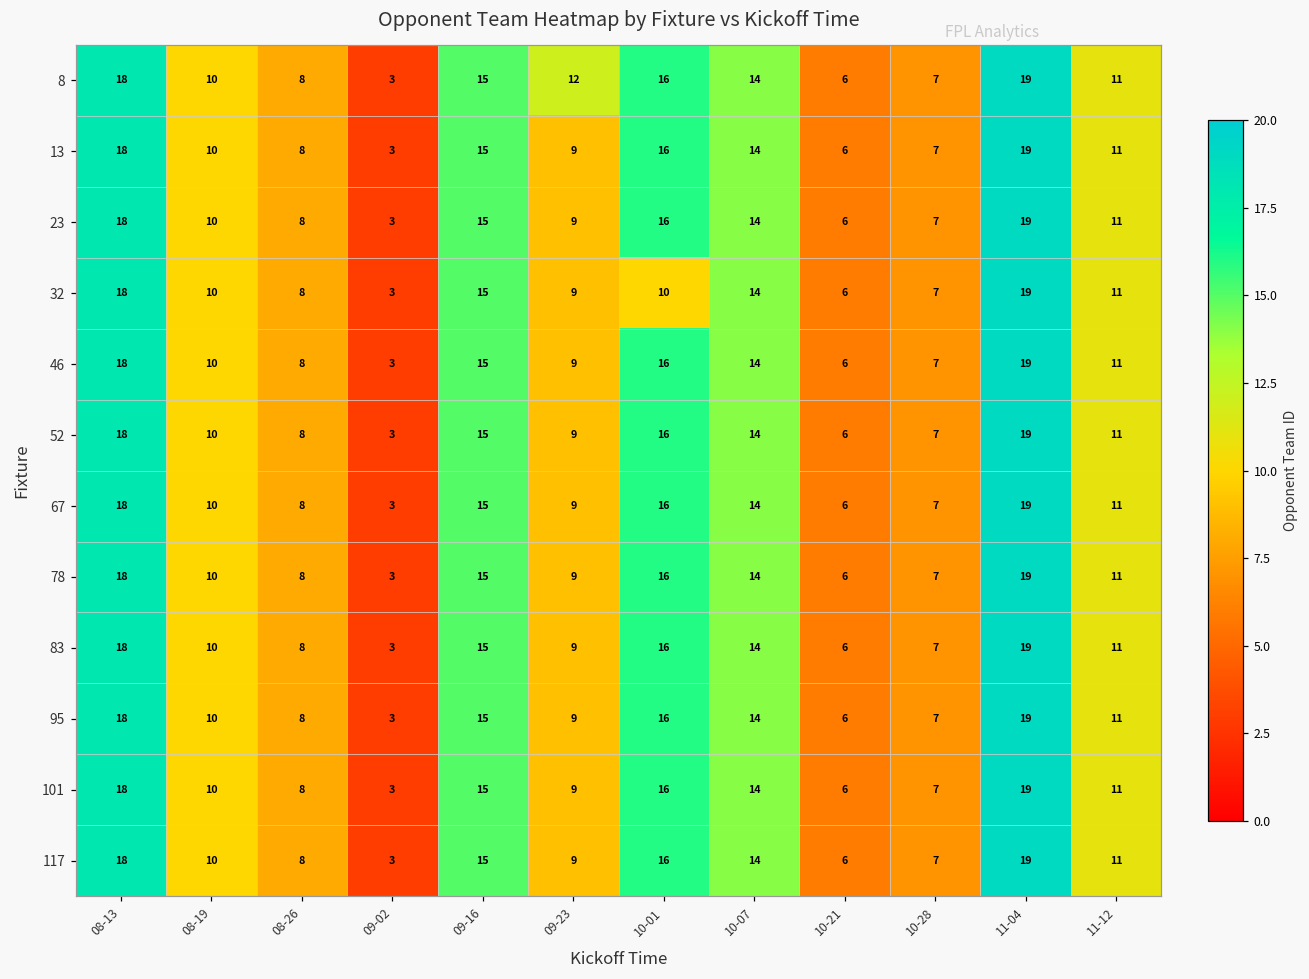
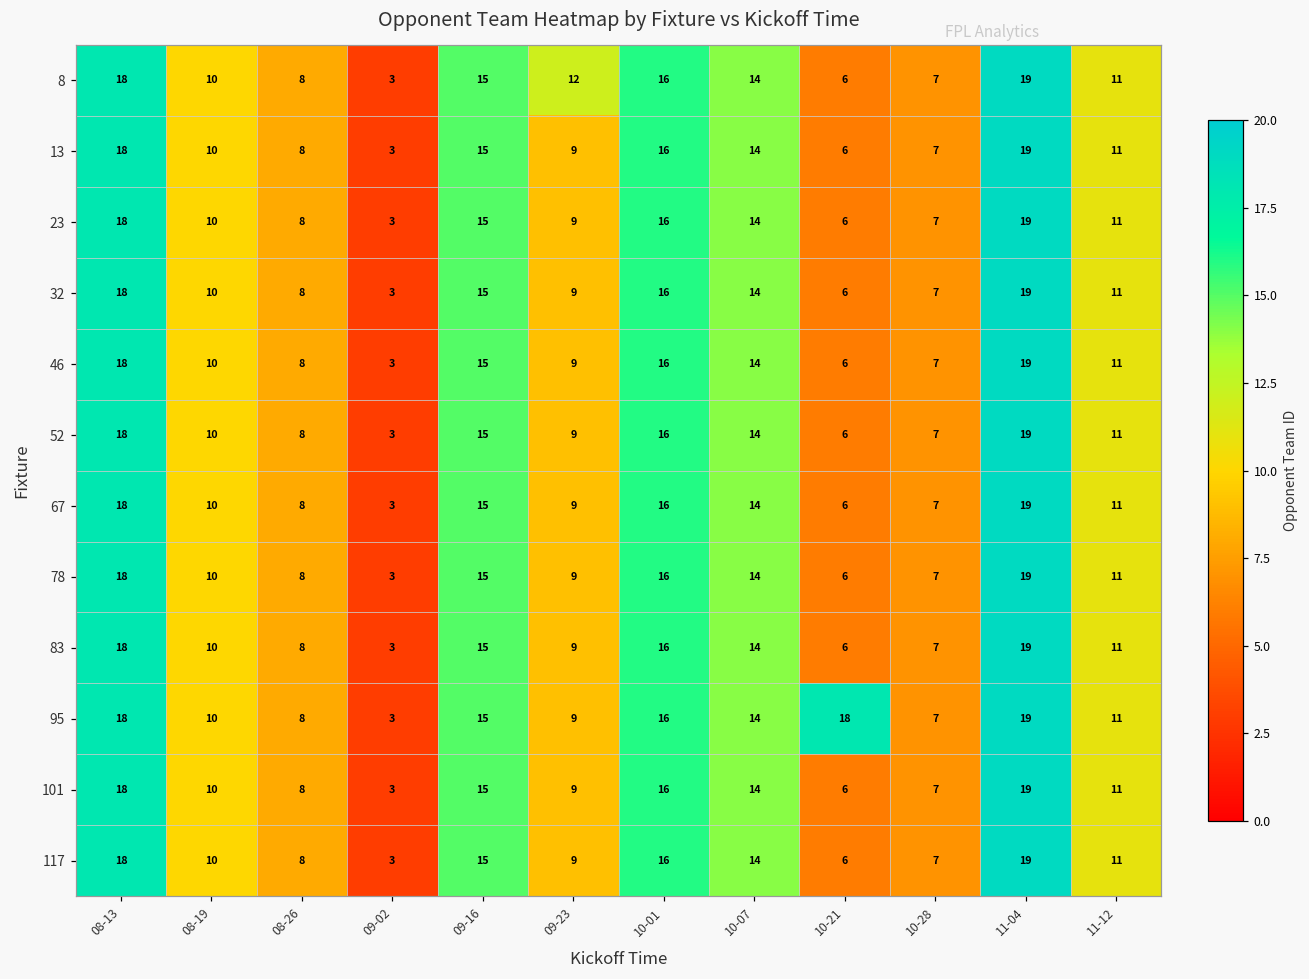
32, 10-01: 10 -> 16
95, 10-21: 6 -> 18
